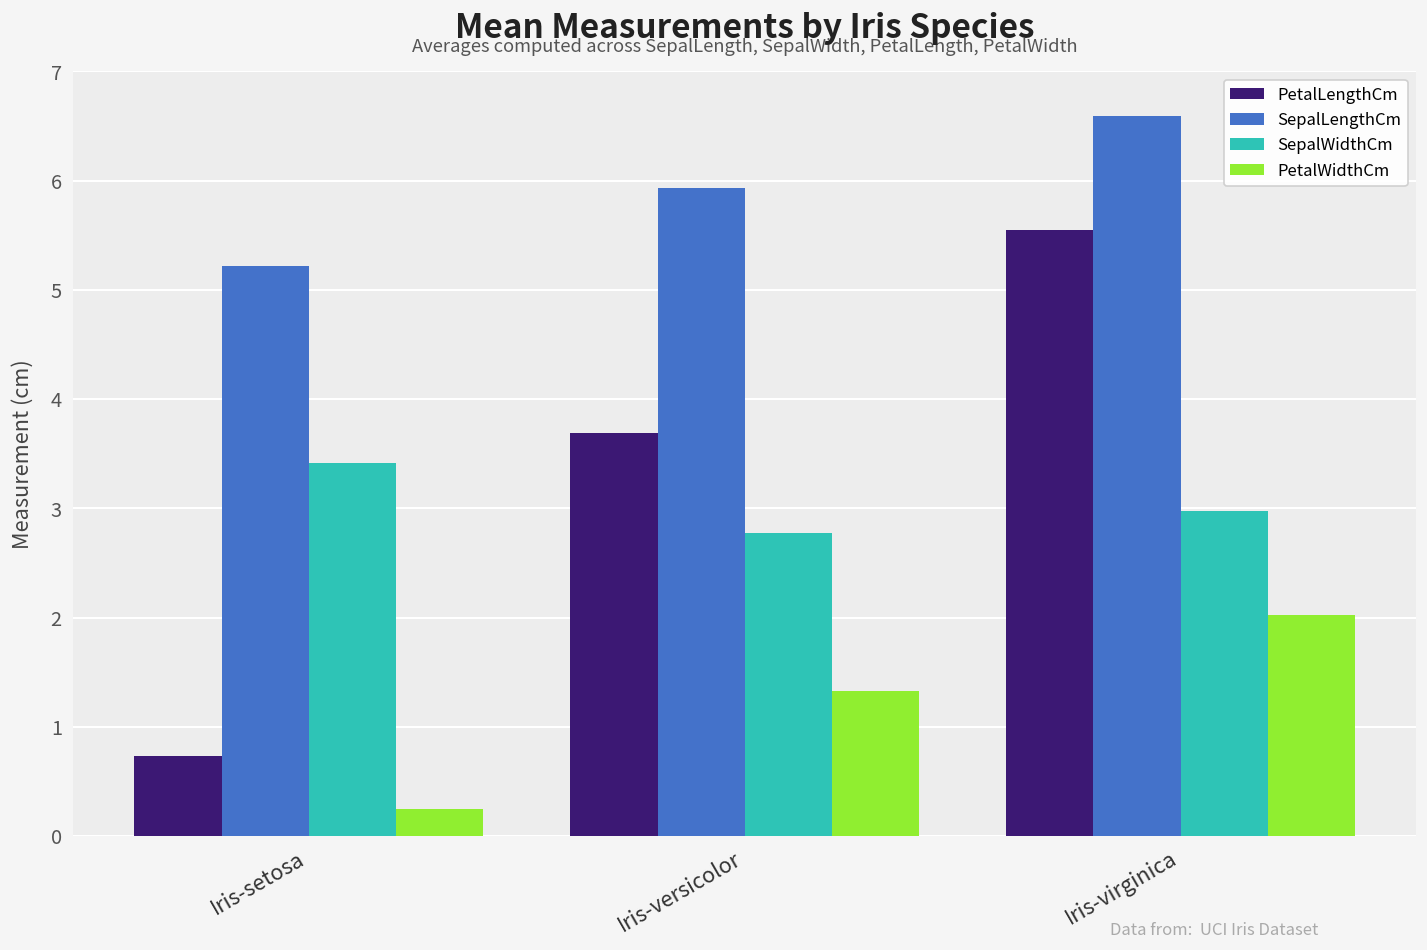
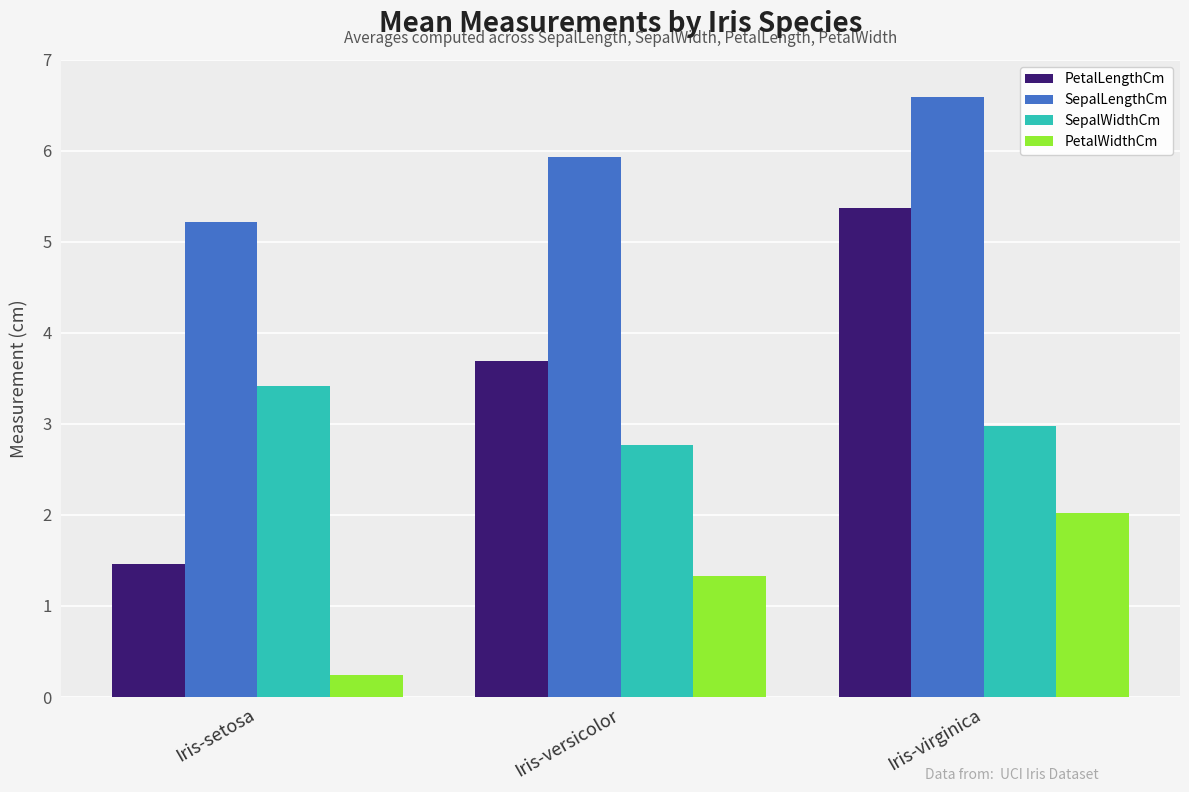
PetalLengthCm, Iris-setosa: 0.7 -> 1.5
PetalLengthCm, Iris-virginica: 5.6 -> 5.4
